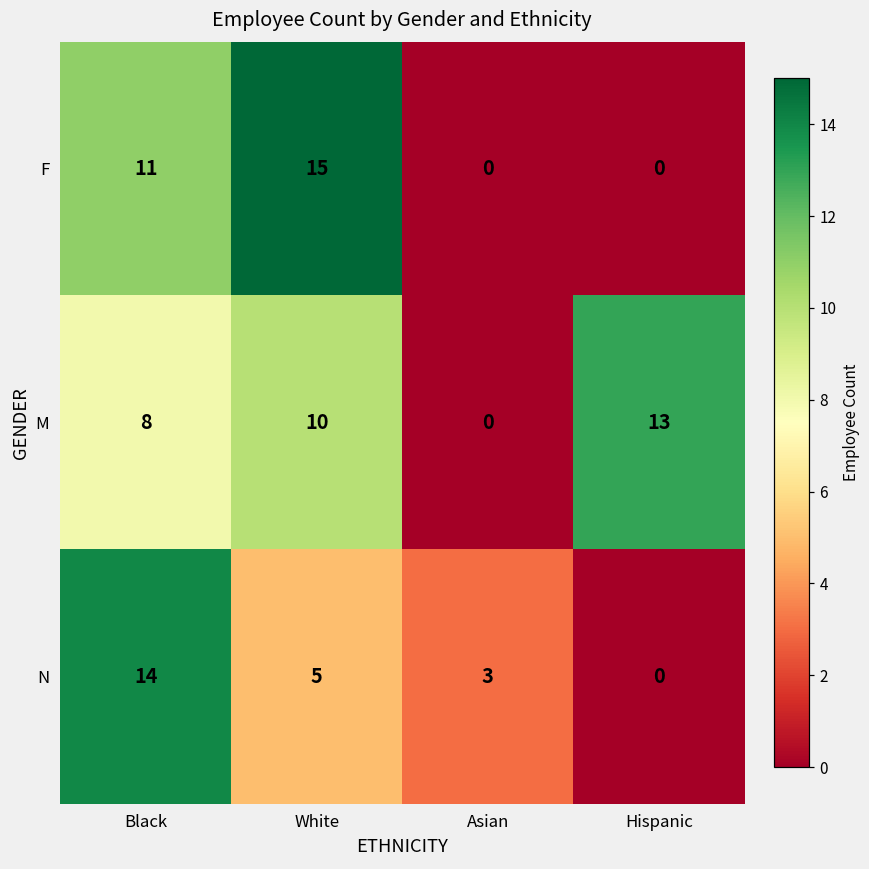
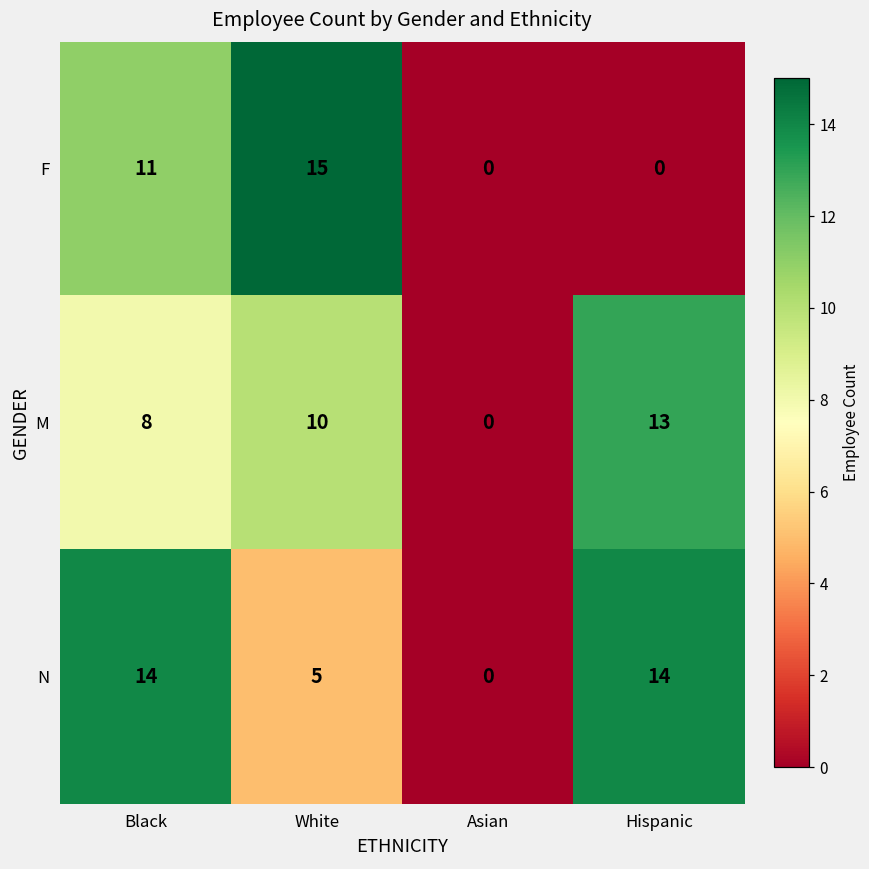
N, Asian: 3 -> 0
N, Hispanic: 0 -> 14
